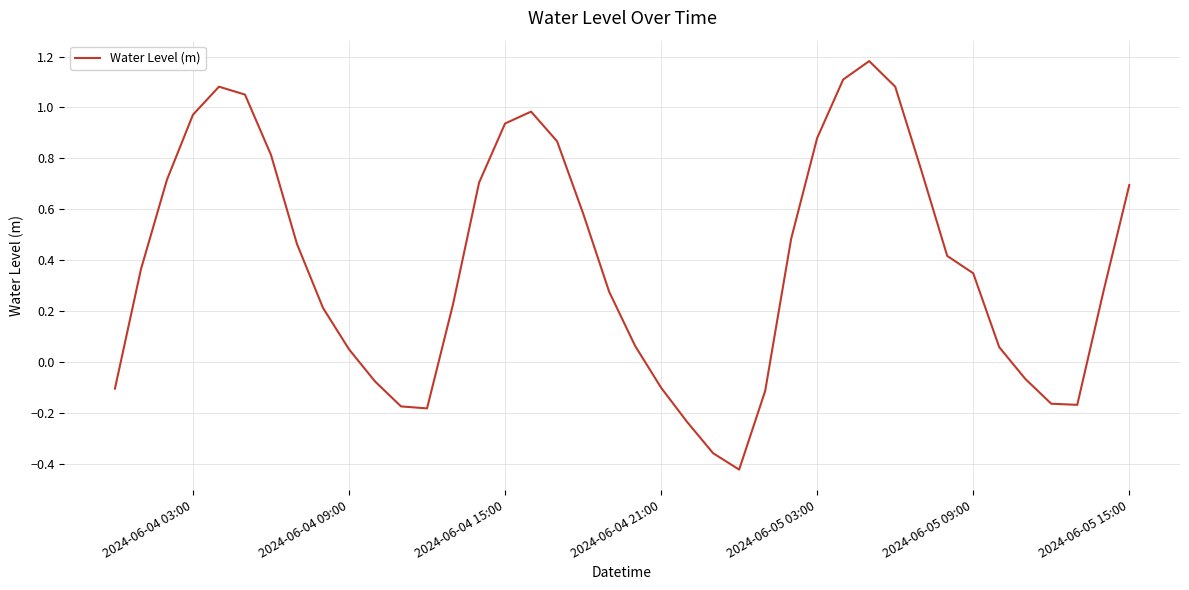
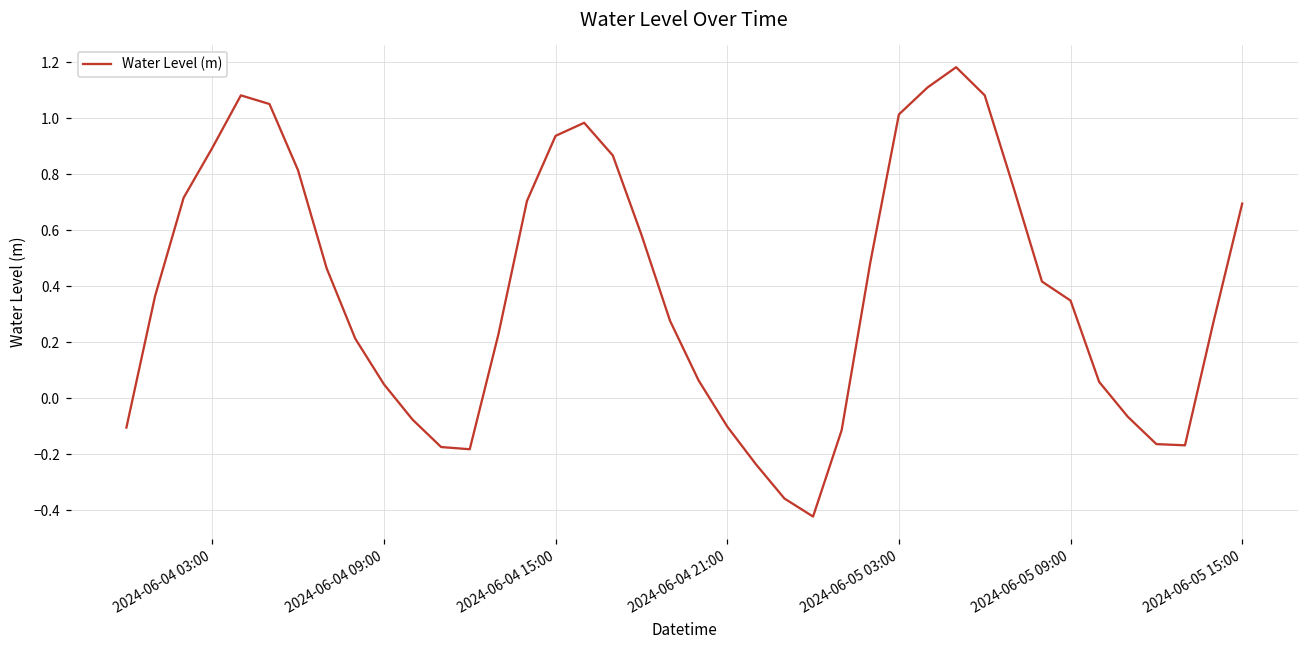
2024-06-04 03:00: 0.97 -> 0.89
2024-06-05 03:00: 0.88 -> 1.01
